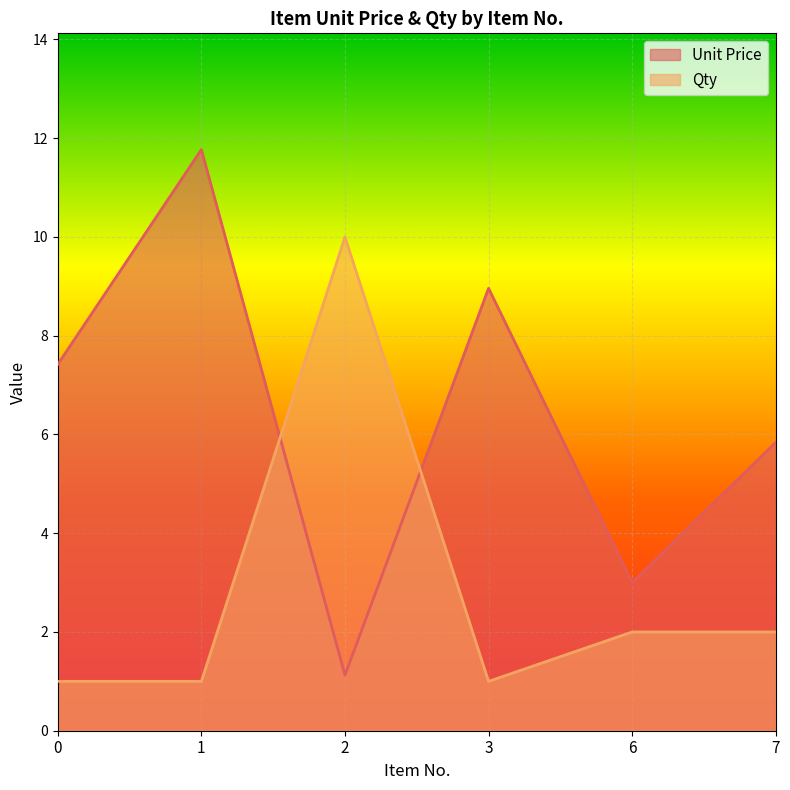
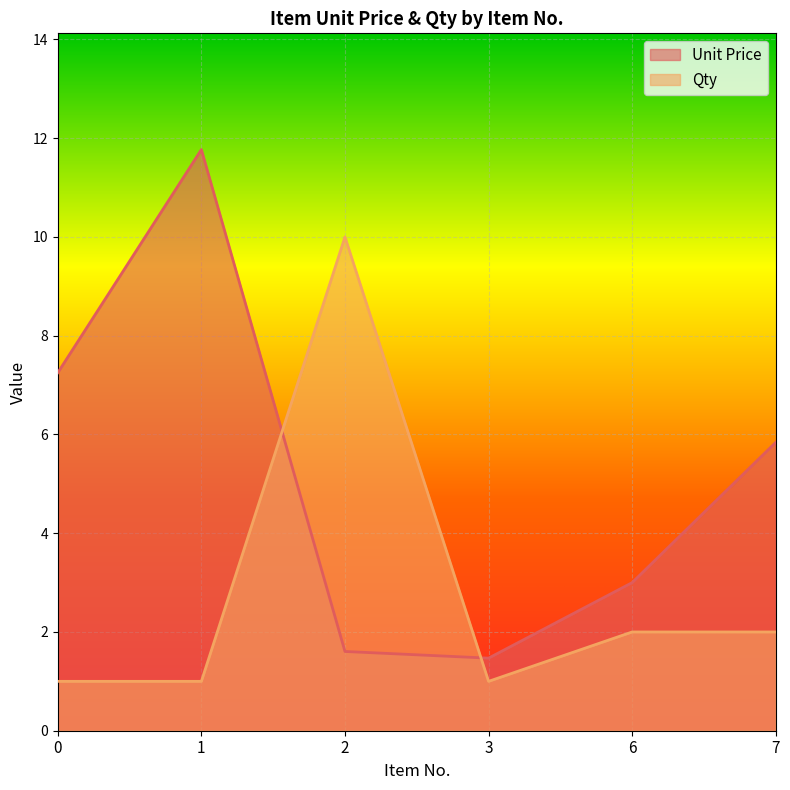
Unit Price, 0: 7.4 -> 7.3
Unit Price, 2: 1.1 -> 1.6
Unit Price, 3: 9.0 -> 1.5
